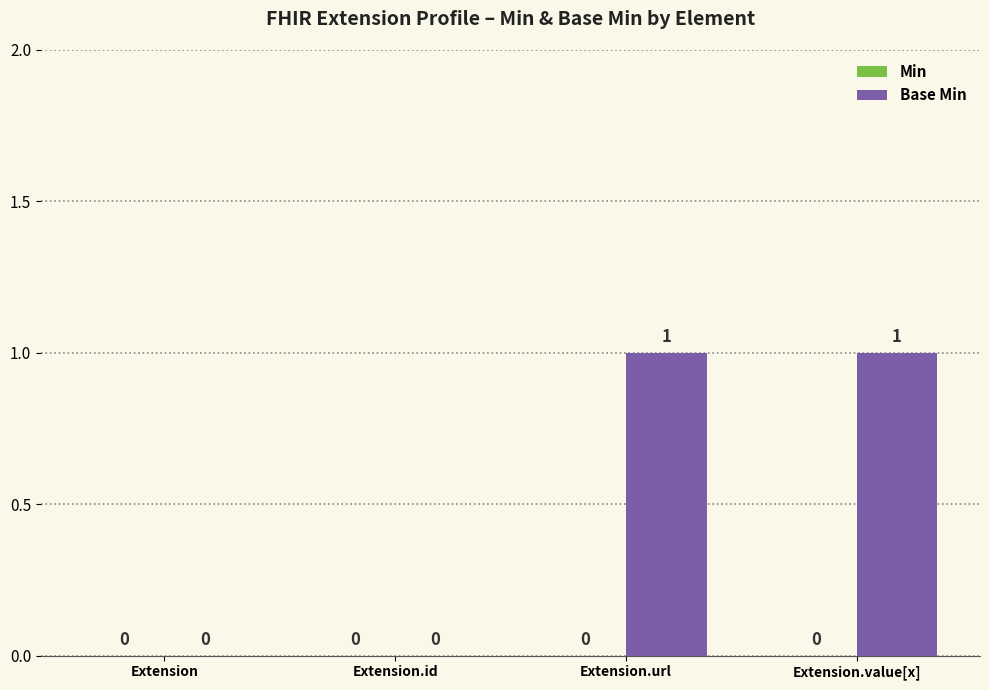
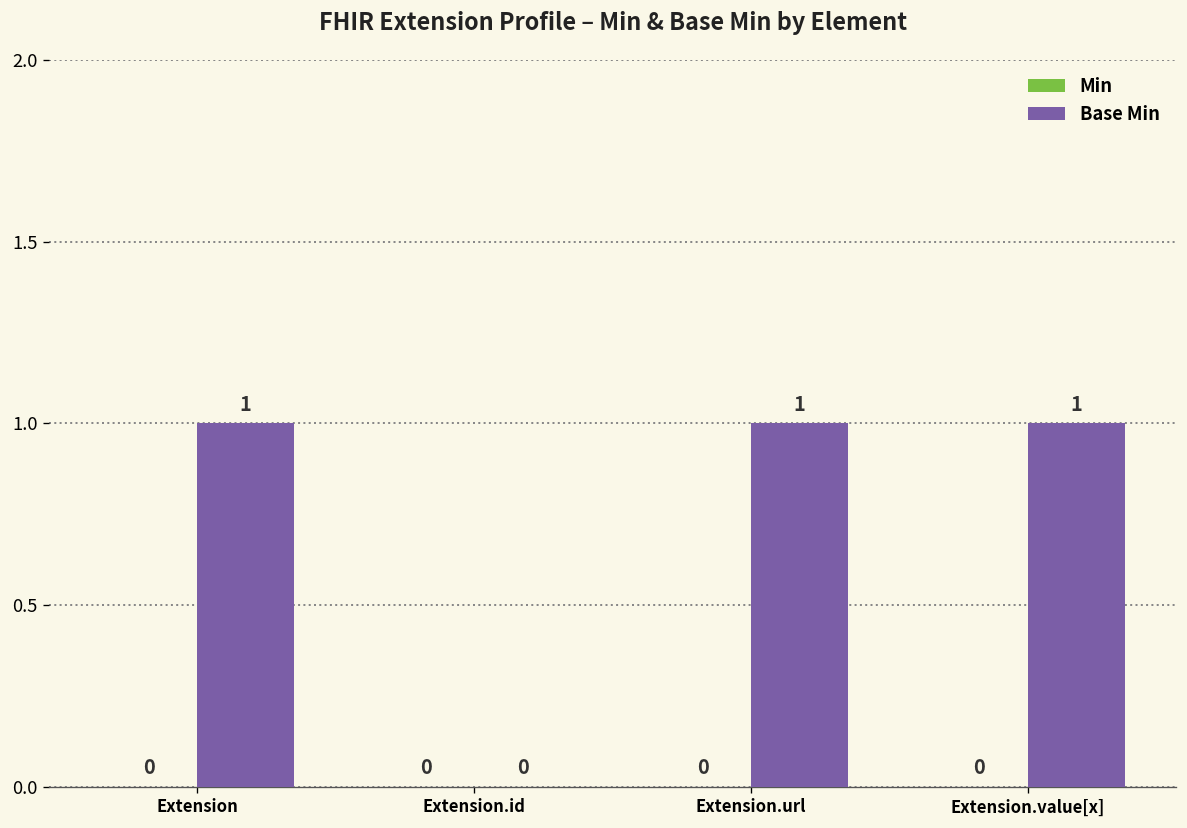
Base Min, Extension: 0 -> 1
